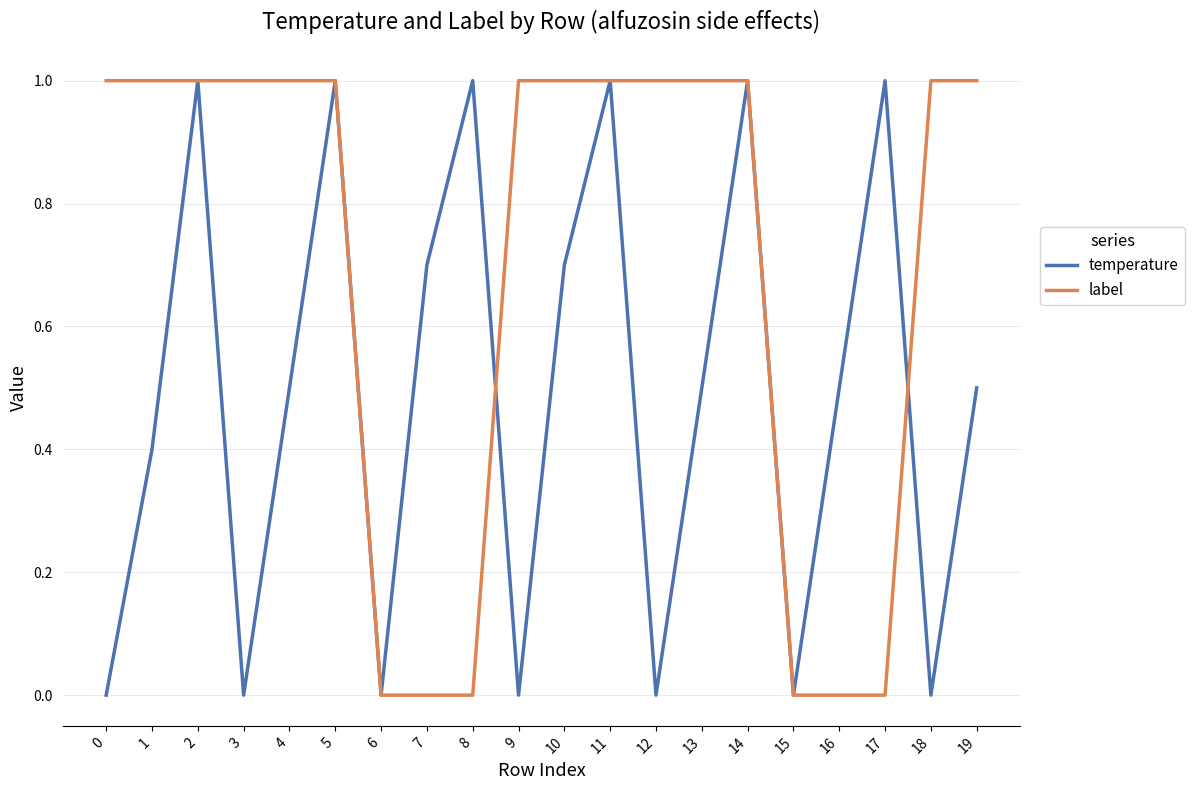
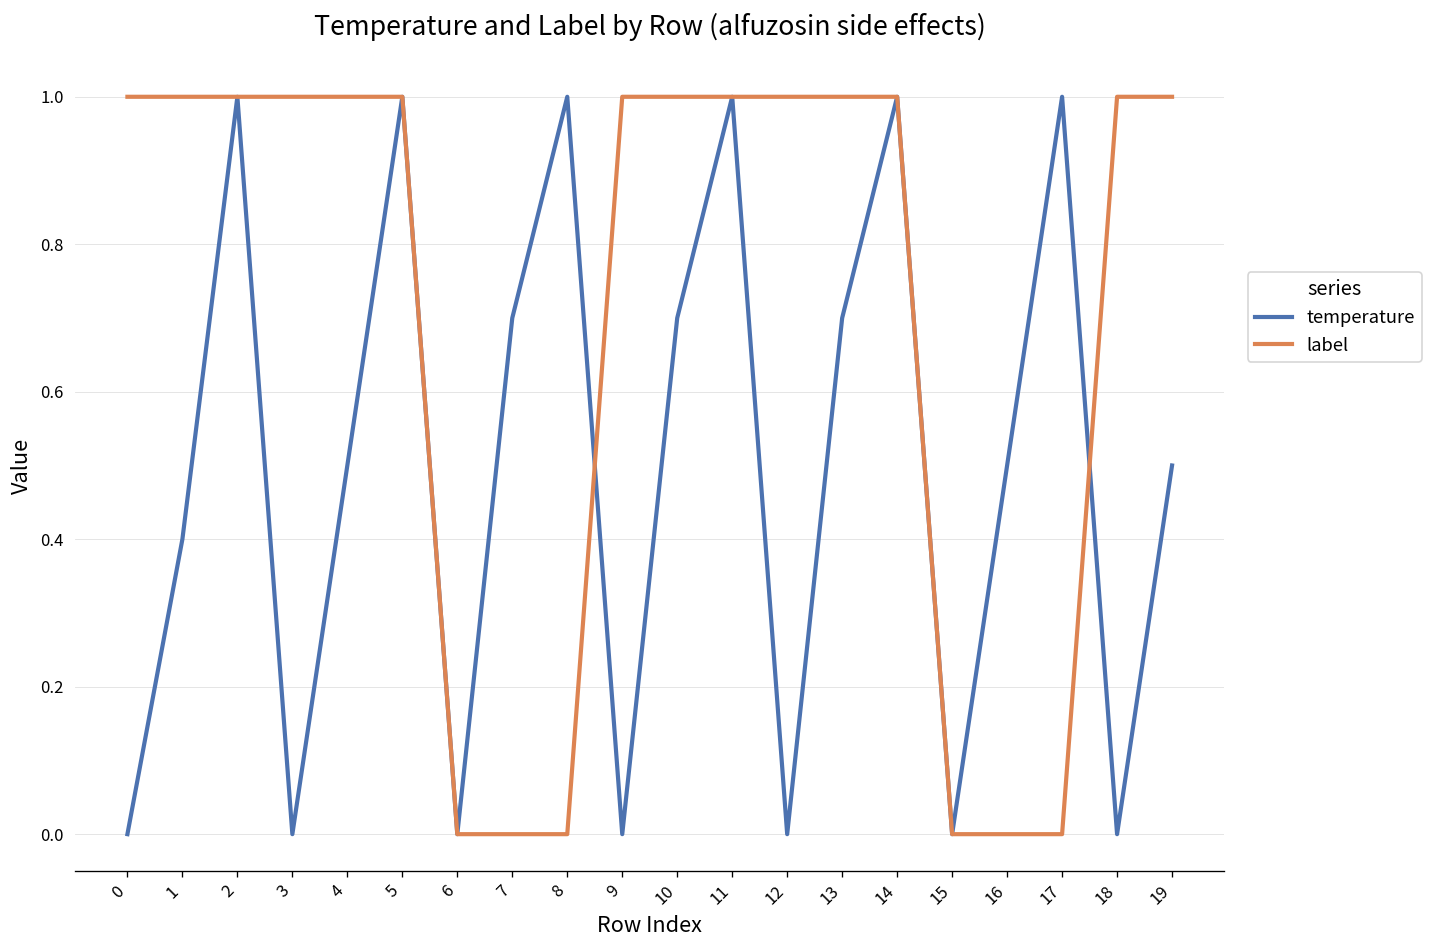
temperature, 13: 0.5 -> 0.7
